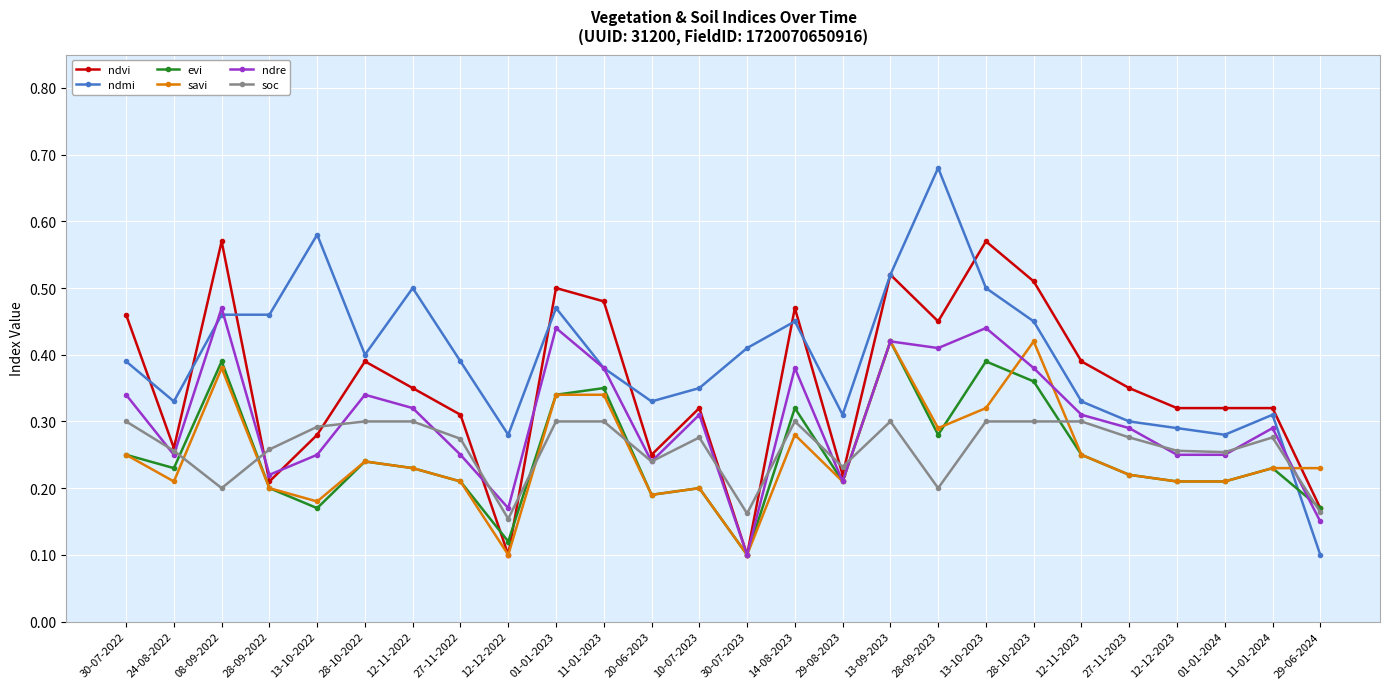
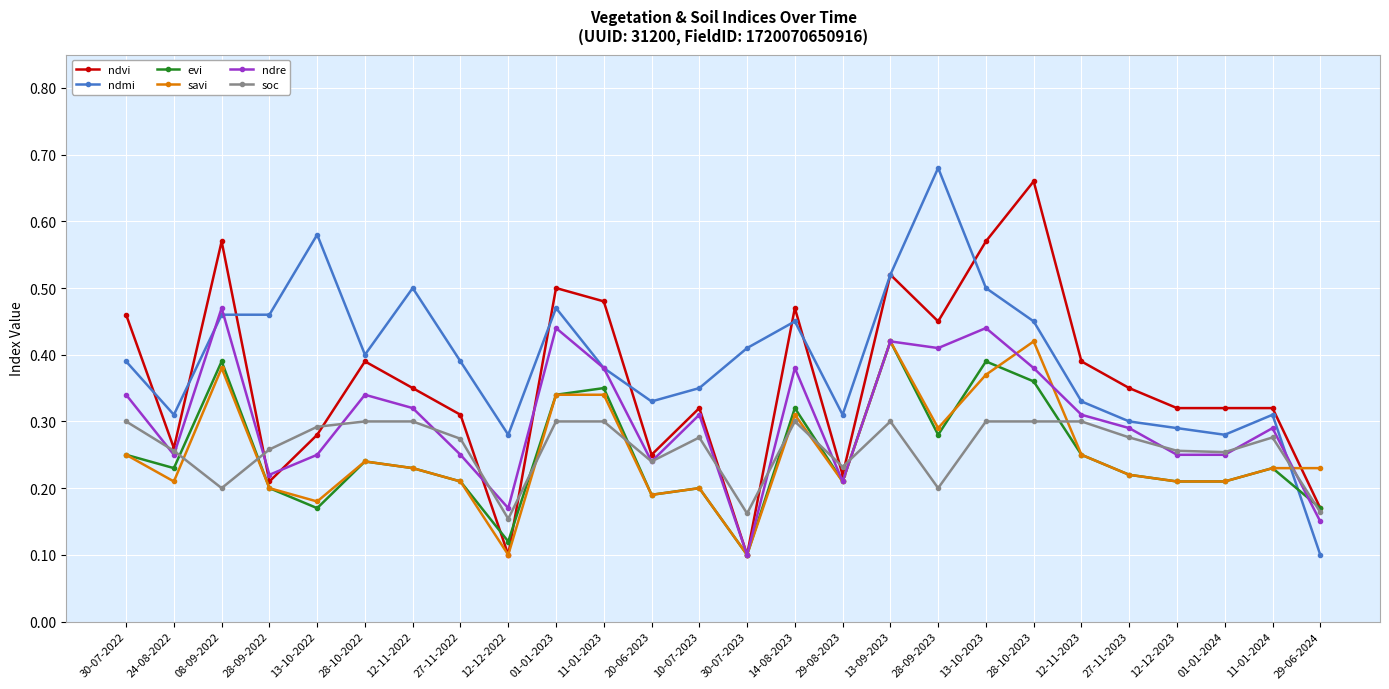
ndmi, 24-08-2022: 0.33 -> 0.31
savi, 14-08-2023: 0.28 -> 0.31
savi, 13-10-2023: 0.32 -> 0.37
ndvi, 28-10-2023: 0.51 -> 0.66
